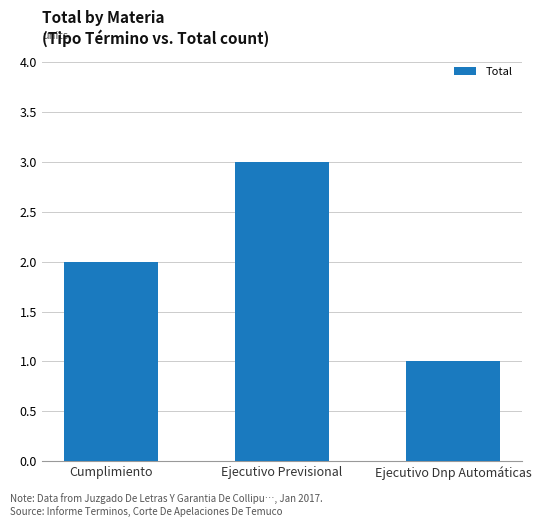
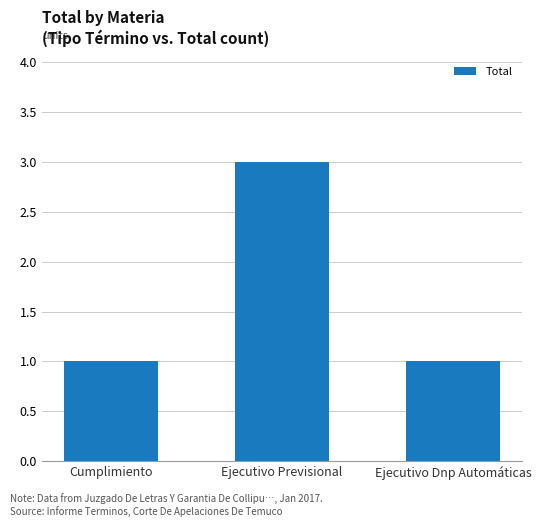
Cumplimiento: 2 -> 1
